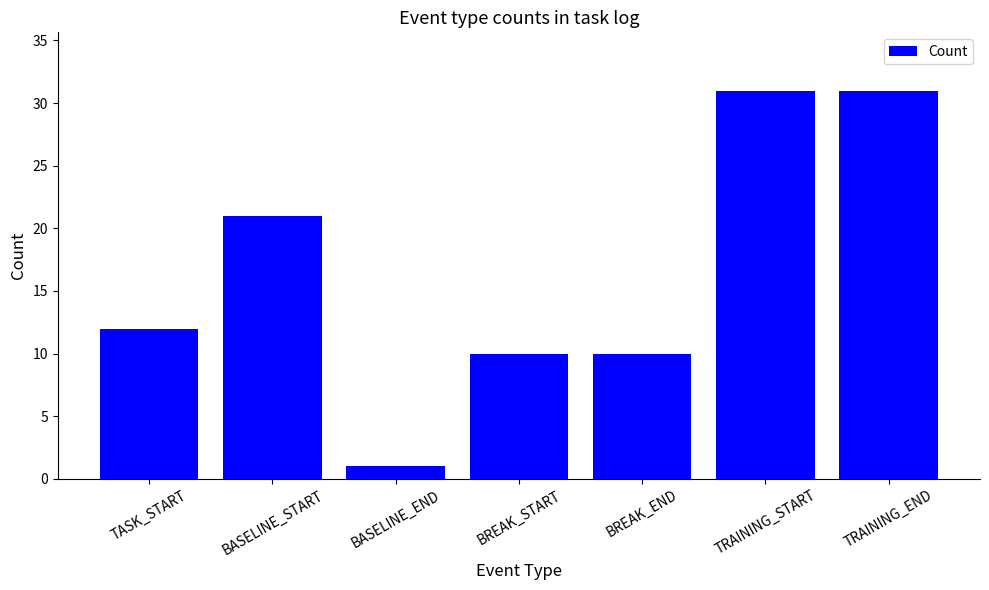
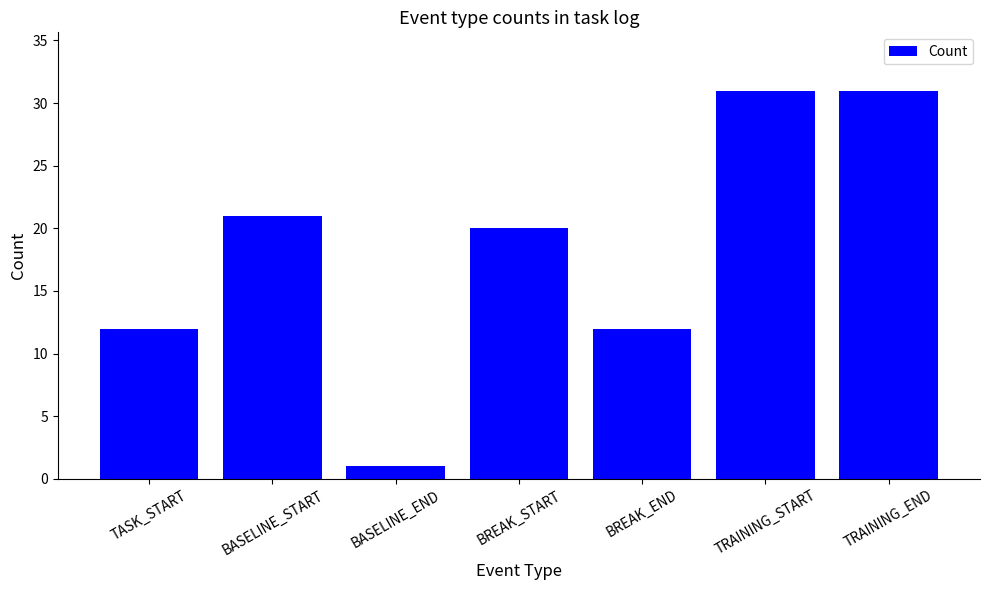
BREAK_START: 10 -> 20
BREAK_END: 10 -> 12
